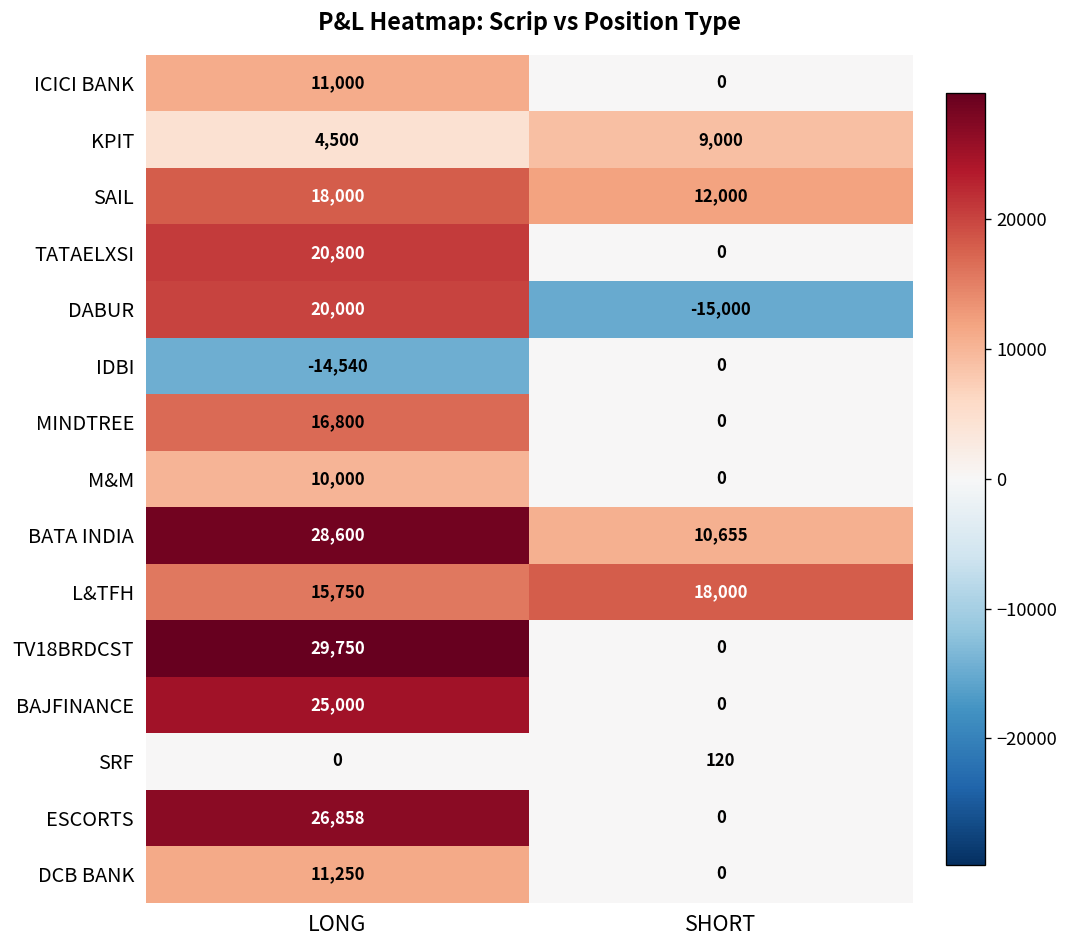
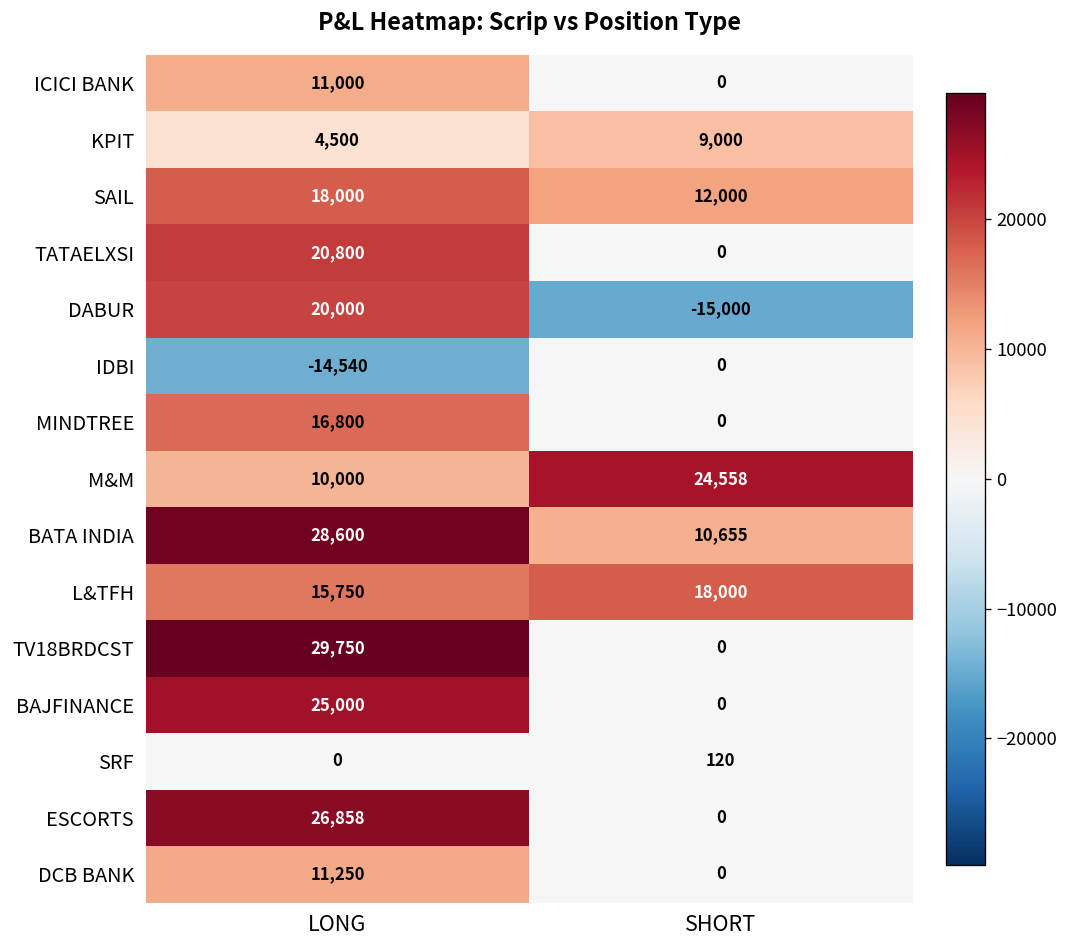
M&M, SHORT: 0 -> 24,558
